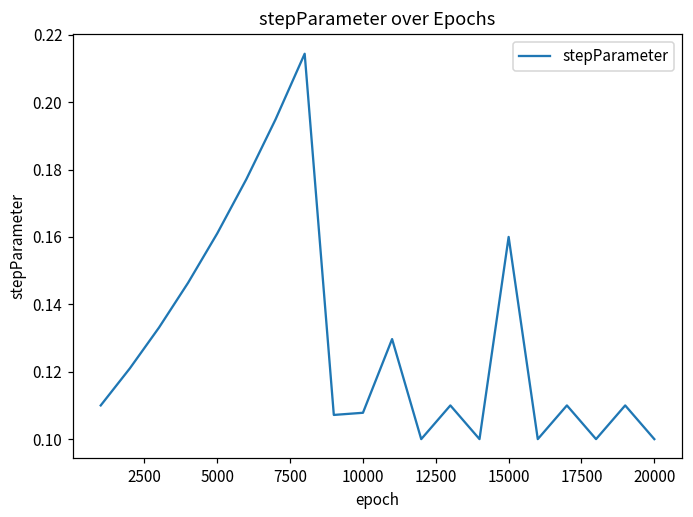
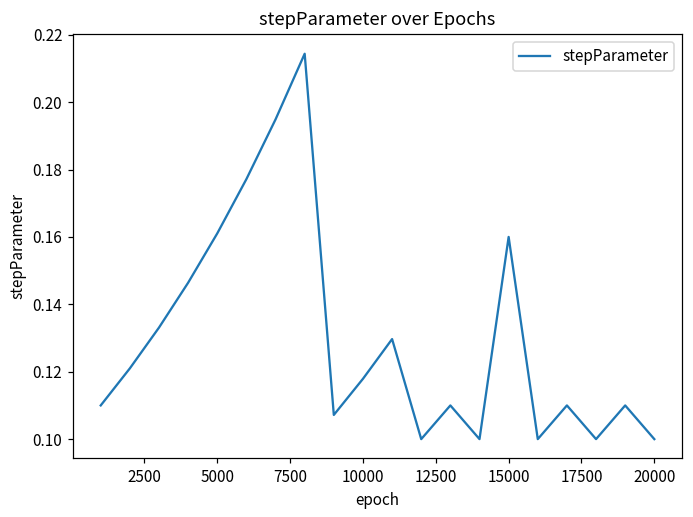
10000: 0.108 -> 0.118
